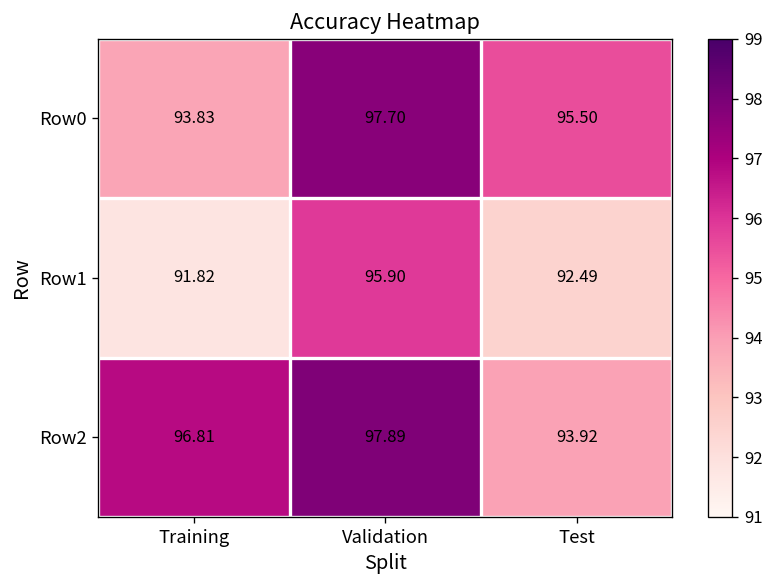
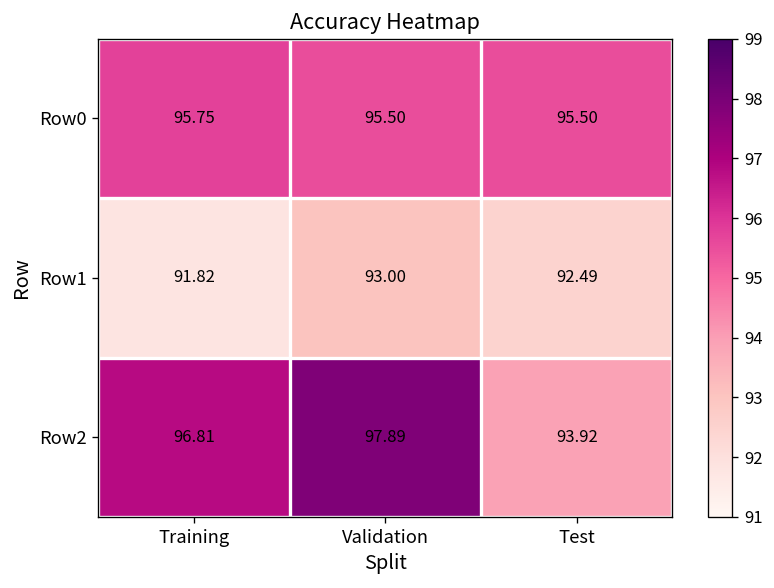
Row0, Training: 93.83 -> 95.75
Row0, Validation: 97.70 -> 95.50
Row1, Validation: 95.90 -> 93.00
